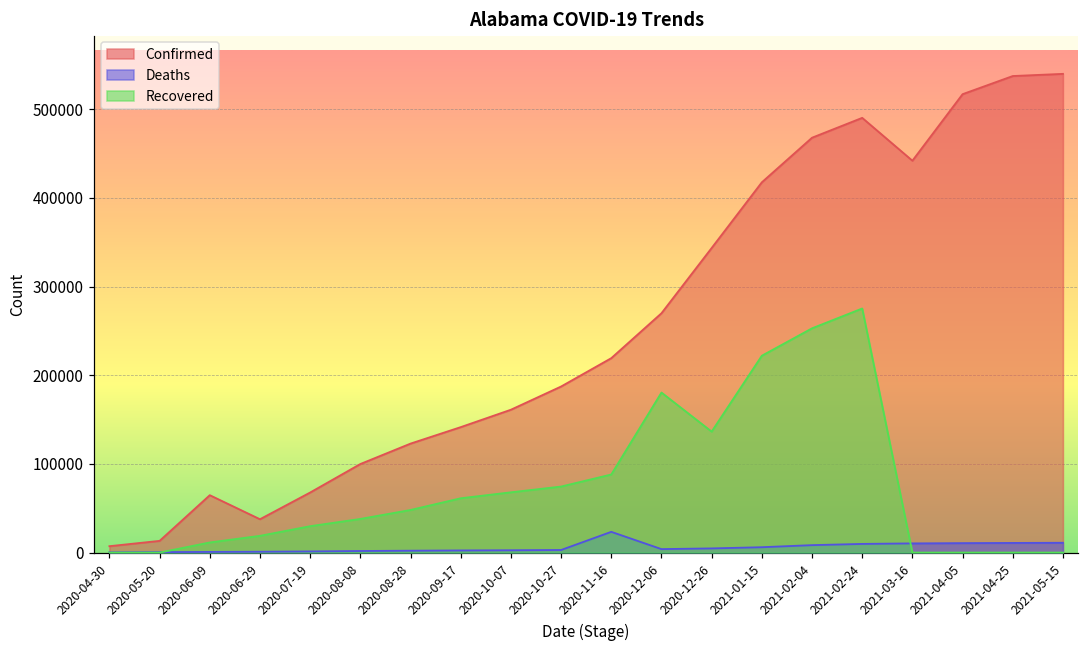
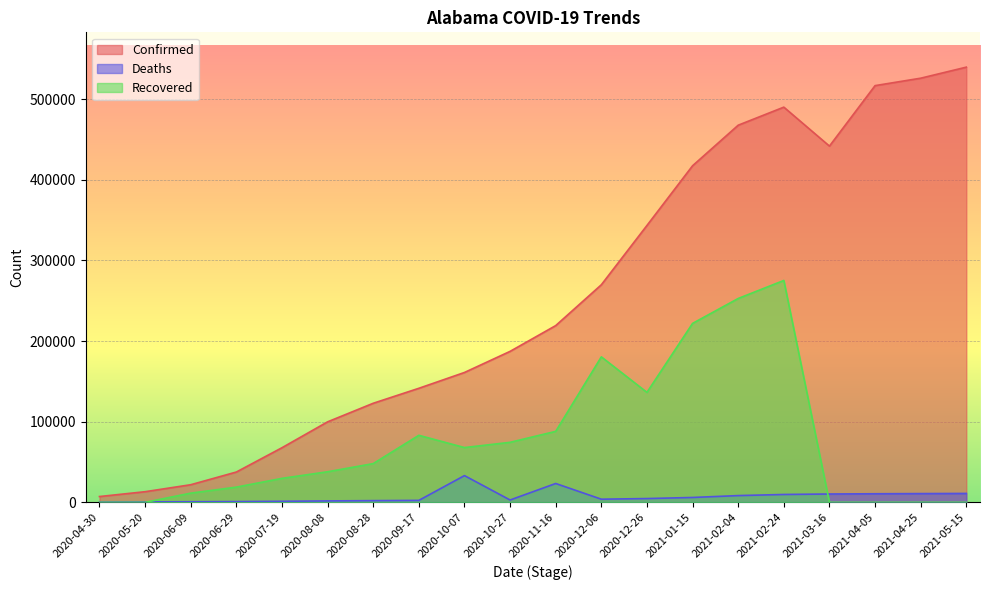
Confirmed, 2020-06-09: 60000 -> 20000
Recovered, 2020-09-17: 60000 -> 80000
Deaths, 2020-10-07: 0 -> 30000
Confirmed, 2021-04-25: 540000 -> 530000
